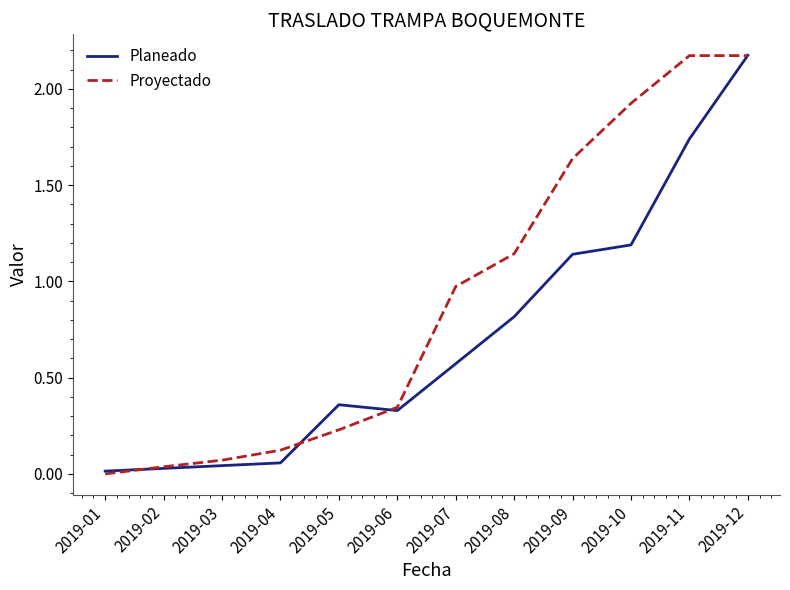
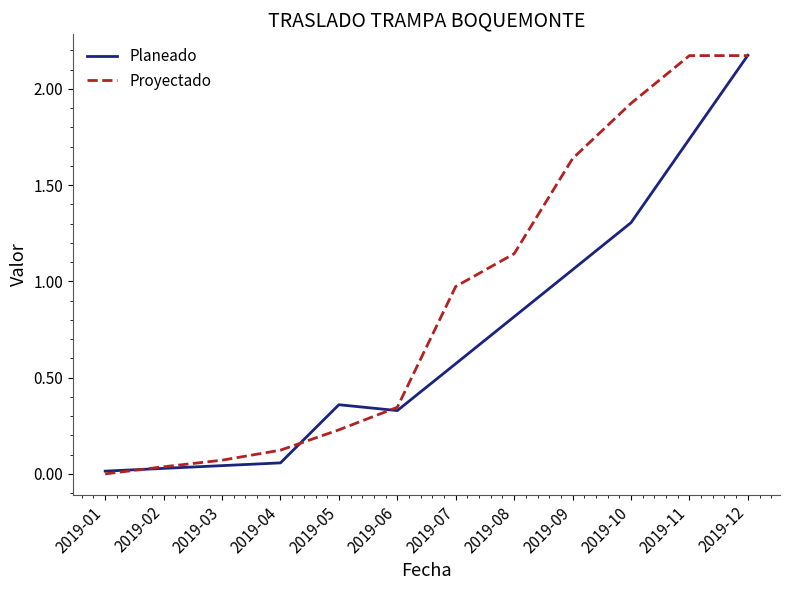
Planeado, 2019-09: 1.14 -> 1.06
Planeado, 2019-10: 1.19 -> 1.31
